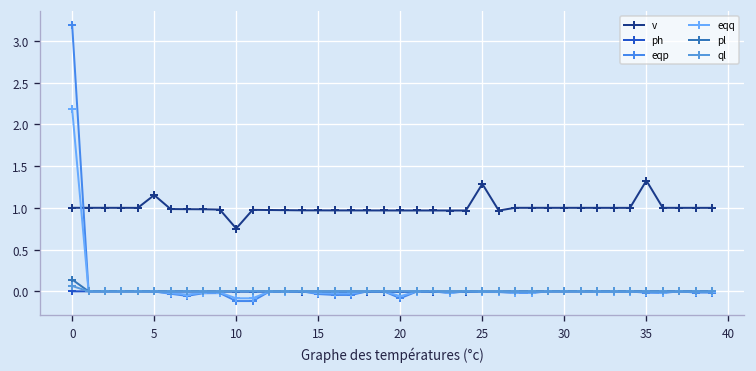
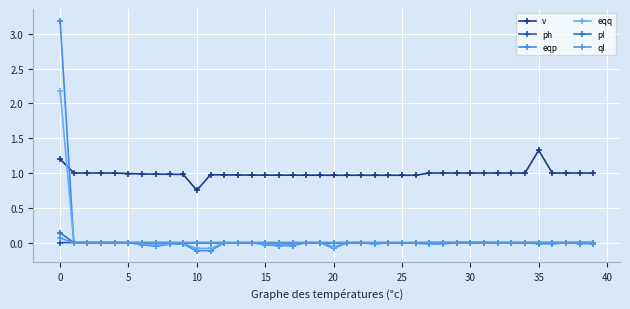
v, 0: 1.0 -> 1.2
v, 5: 1.2 -> 1.0
v, 25: 1.3 -> 1.0
